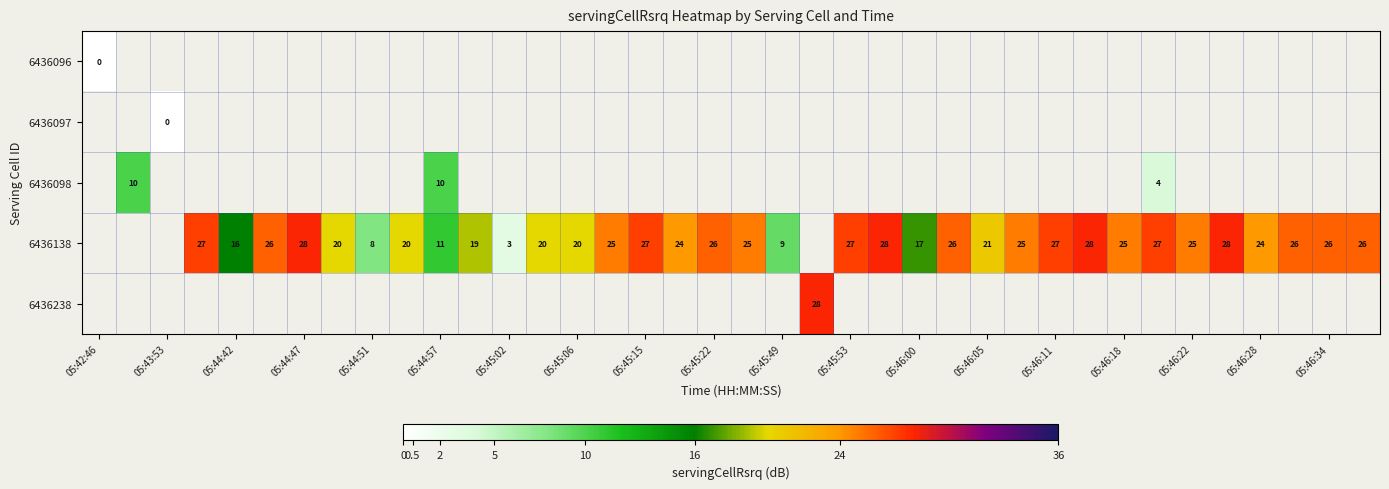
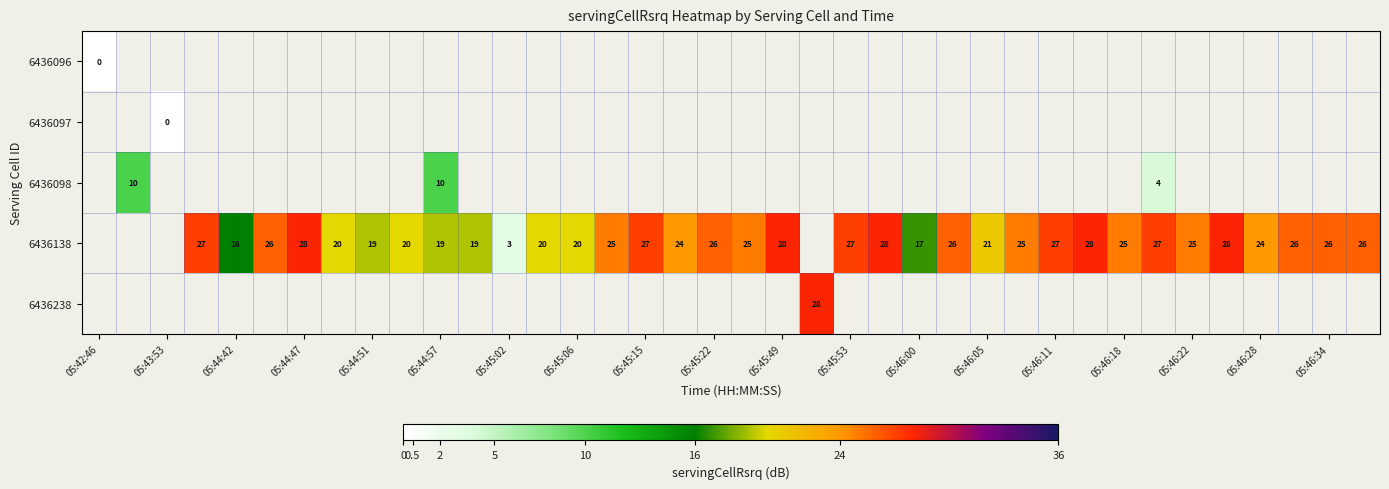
6436138, 05:44:51: 8 -> 19
6436138, 05:44:57: 11 -> 19
6436138, 05:45:49: 9 -> 28
